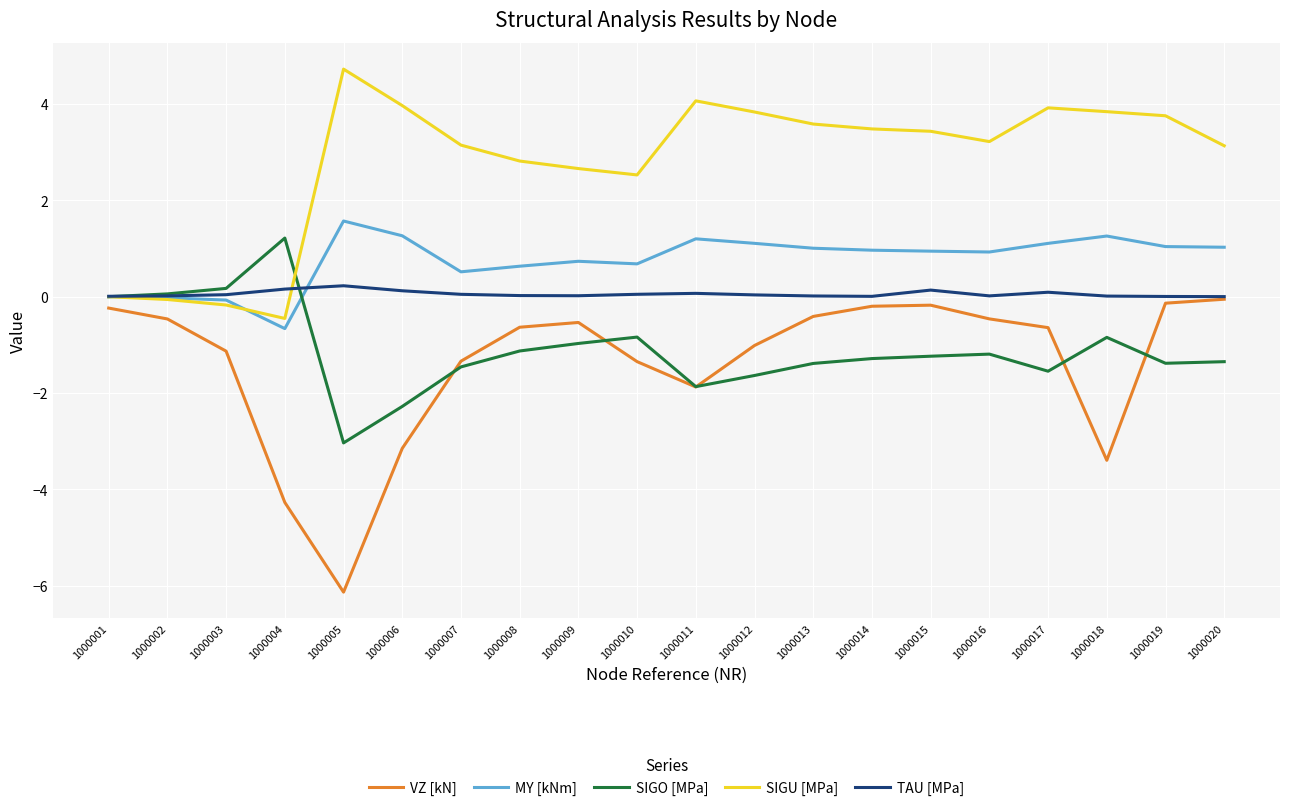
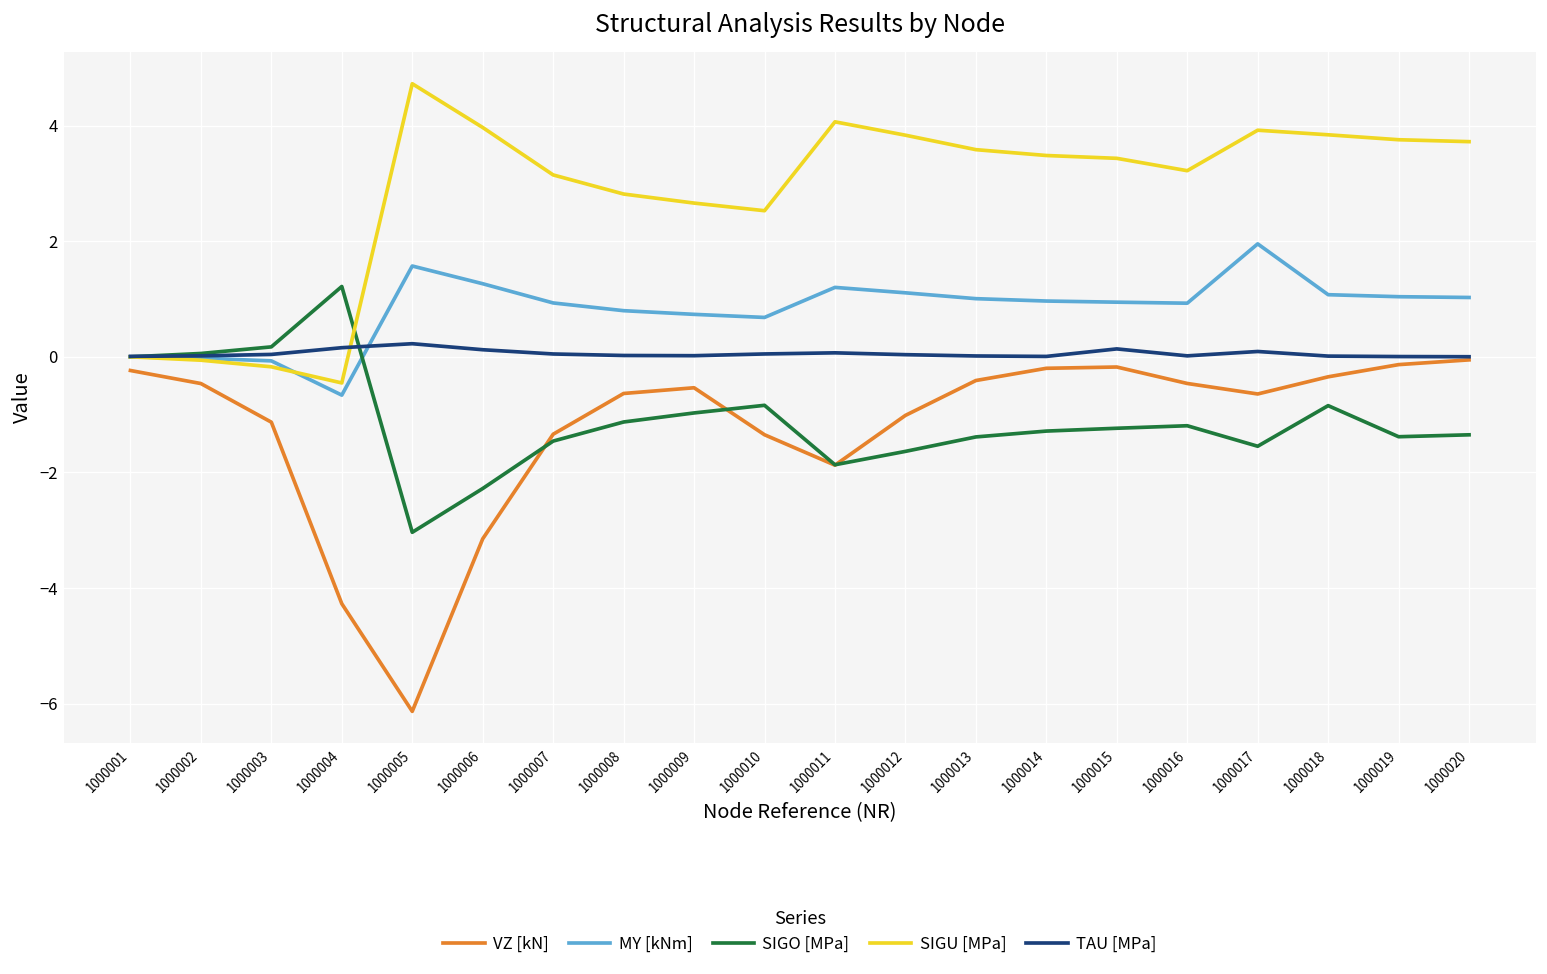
MY [kNm], 1000007: 0.5 -> 0.9
MY [kNm], 1000008: 0.6 -> 0.8
MY [kNm], 1000017: 1.1 -> 2.0
VZ [kN], 1000018: -3.4 -> -0.3
MY [kNm], 1000018: 1.3 -> 1.1
SIGU [MPa], 1000020: 3.1 -> 3.7
